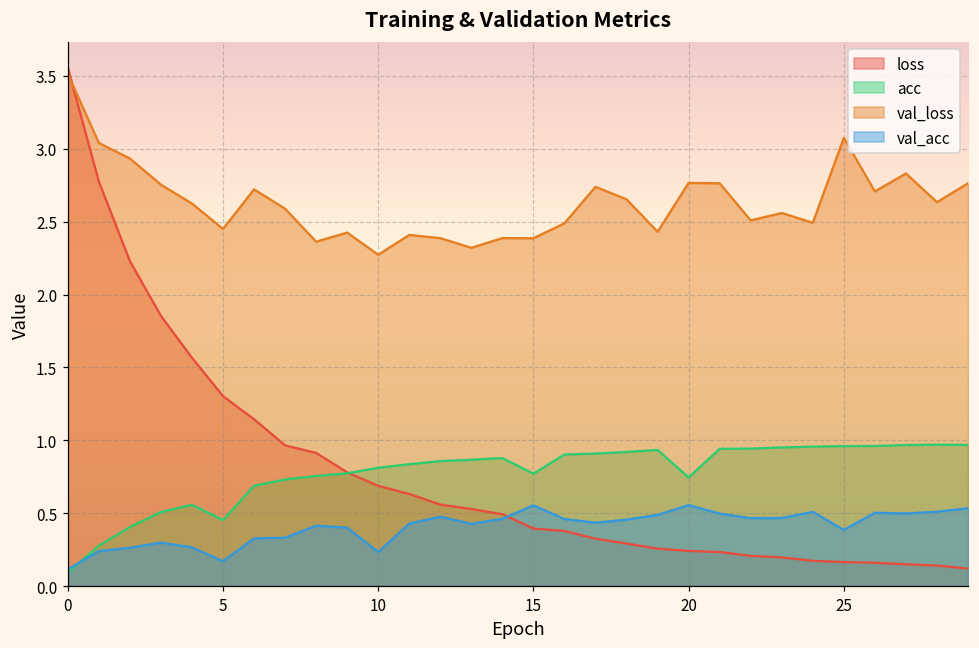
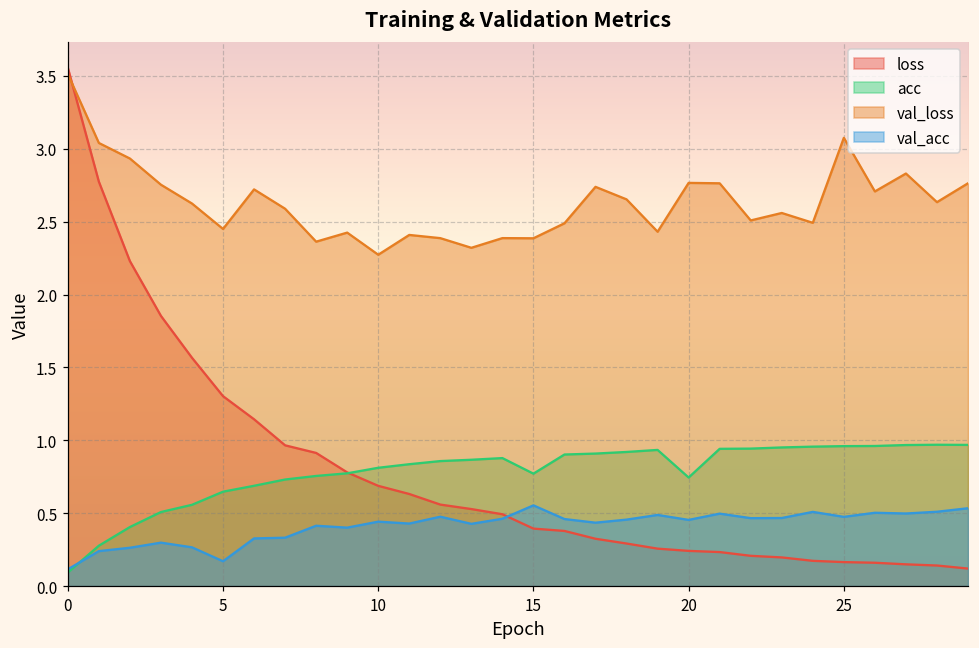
acc, 5: 0.45 -> 0.65
val_acc, 10: 0.23 -> 0.44
val_acc, 20: 0.56 -> 0.45
val_acc, 25: 0.39 -> 0.47
